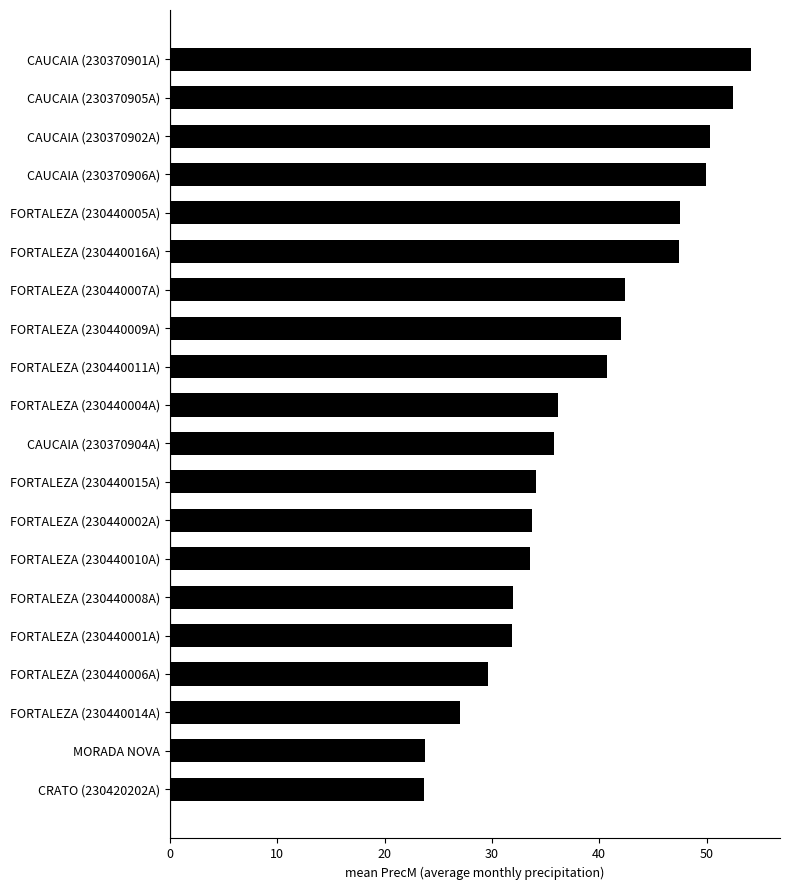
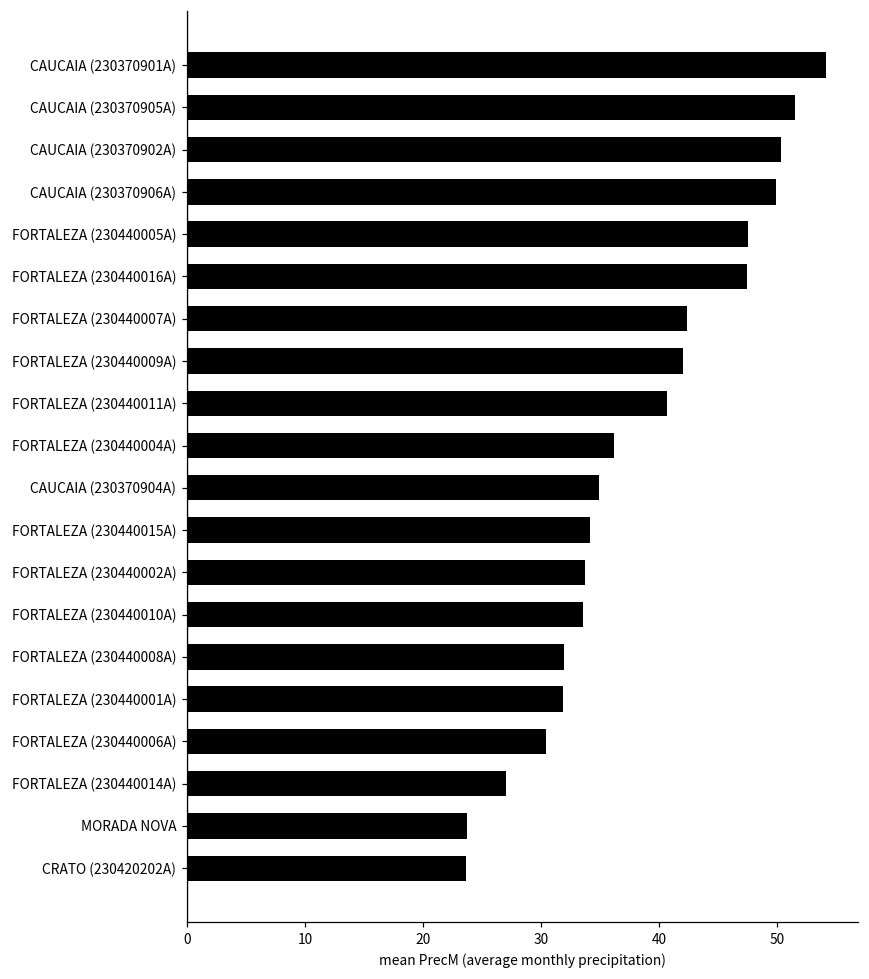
CAUCAIA (230370905A): 52.4 -> 51.5
CAUCAIA (230370904A): 35.8 -> 34.9
FORTALEZA (230440006A): 29.6 -> 30.4
